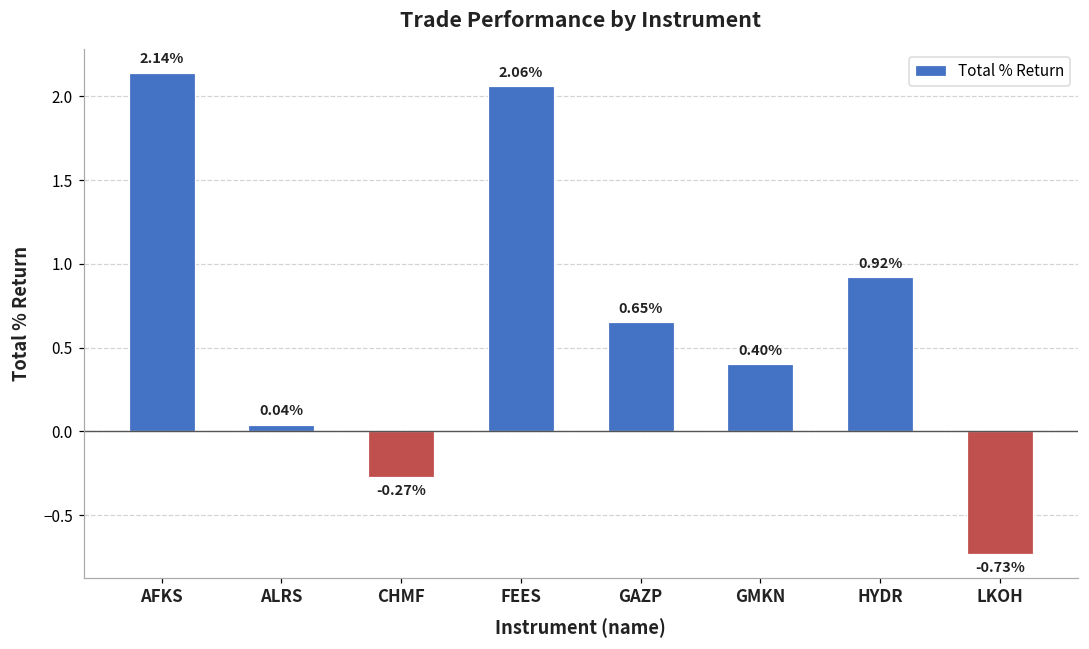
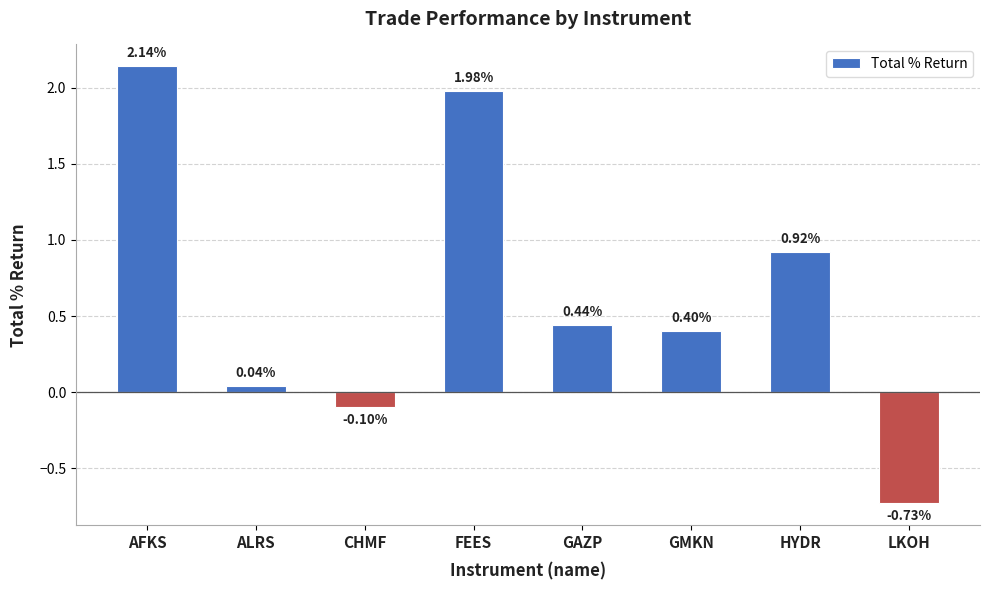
CHMF: -0.27% -> -0.10%
FEES: 2.06% -> 1.98%
GAZP: 0.65% -> 0.44%
